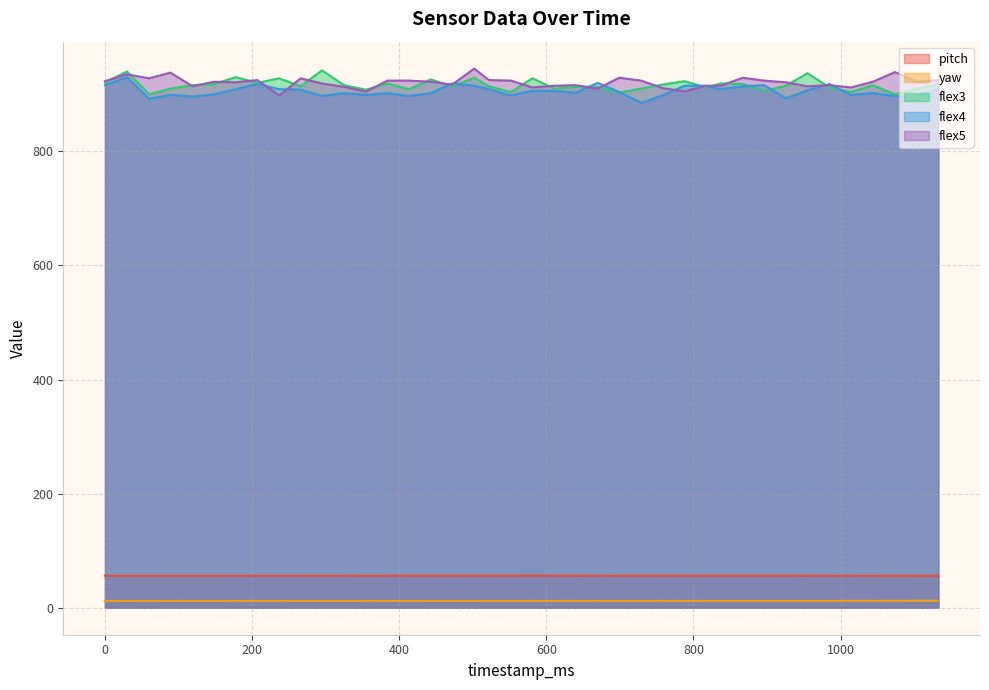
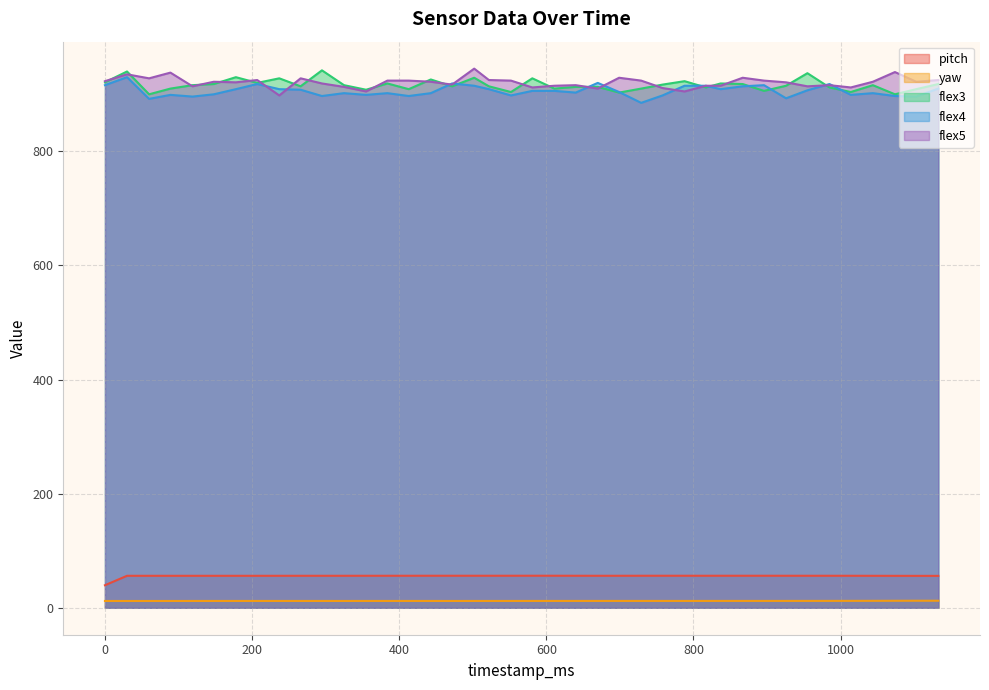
pitch, 0: 60 -> 40
